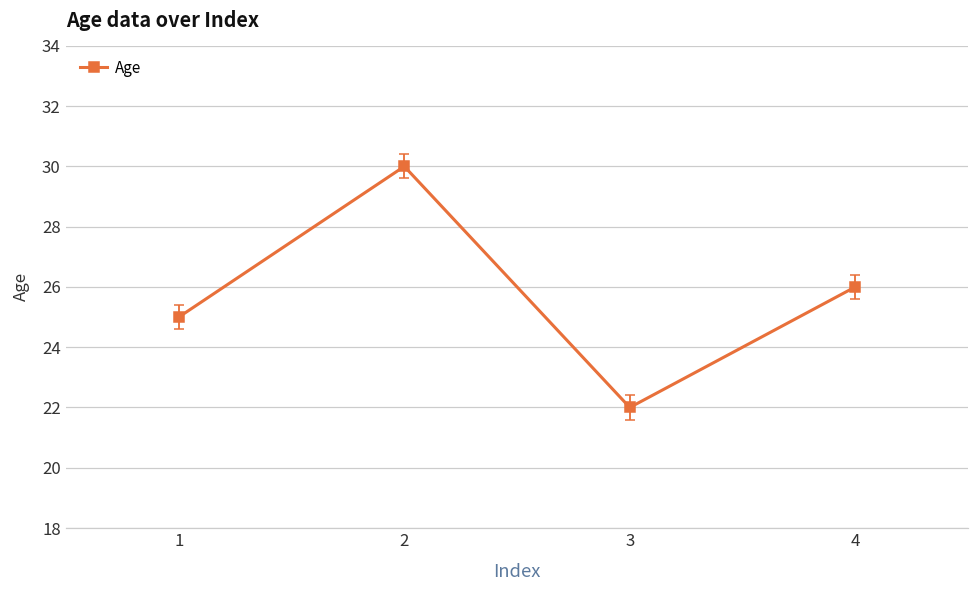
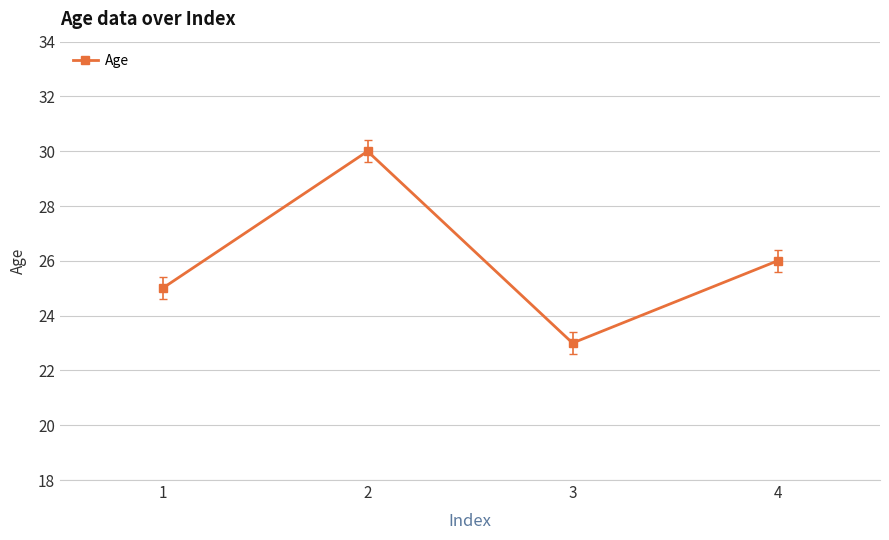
Age, 3: 22 -> 23
